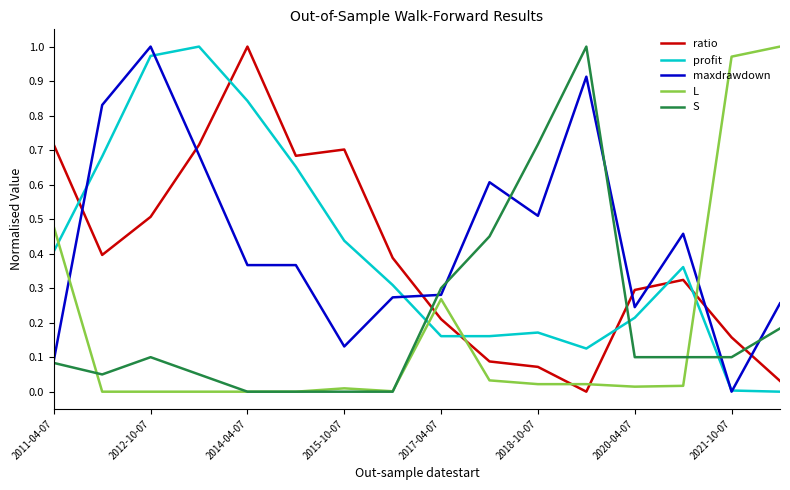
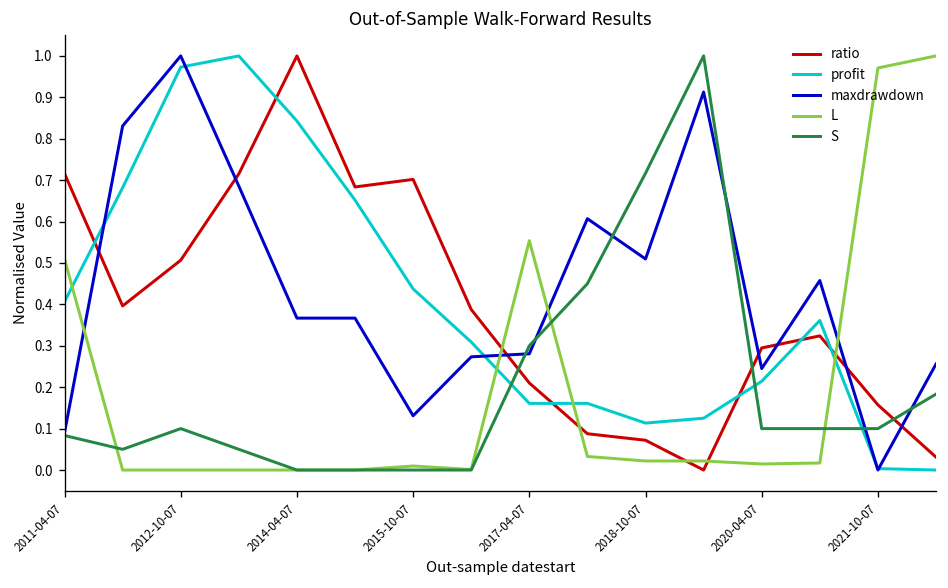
L, 2011-04-07: 0.48 -> 0.51
L, 2017-04-07: 0.27 -> 0.55
profit, 2018-10-07: 0.17 -> 0.11
